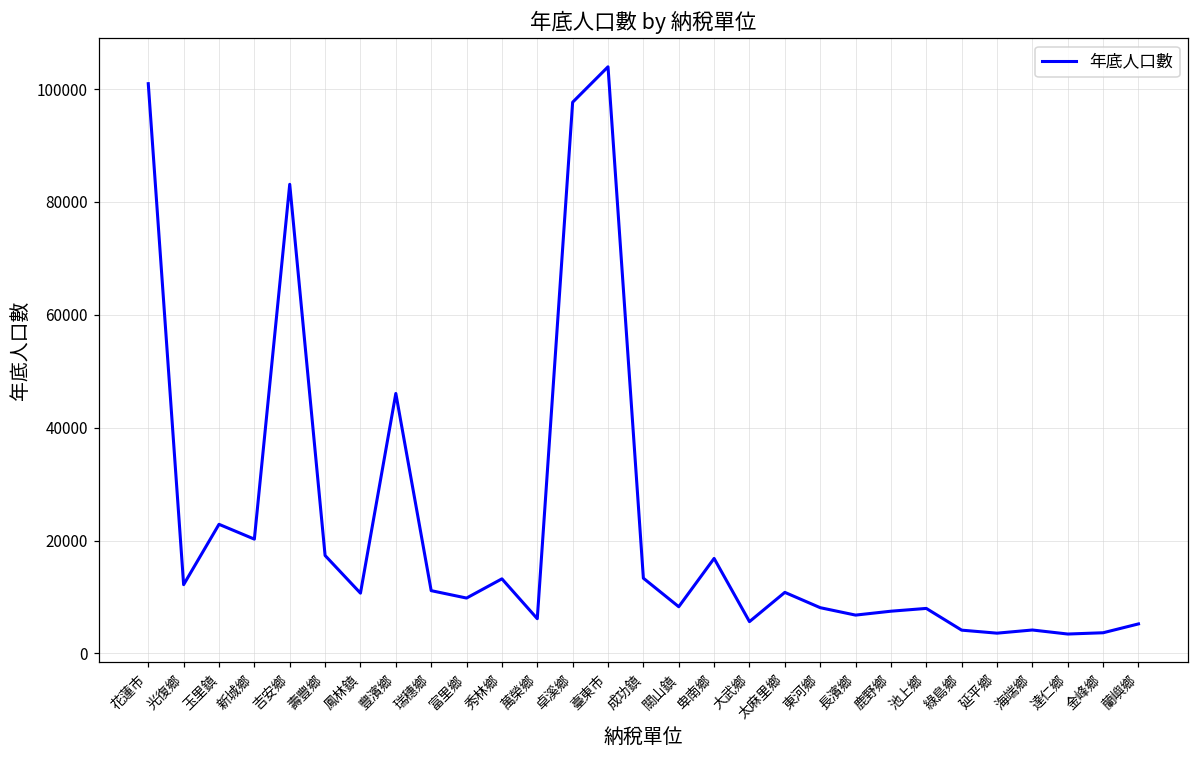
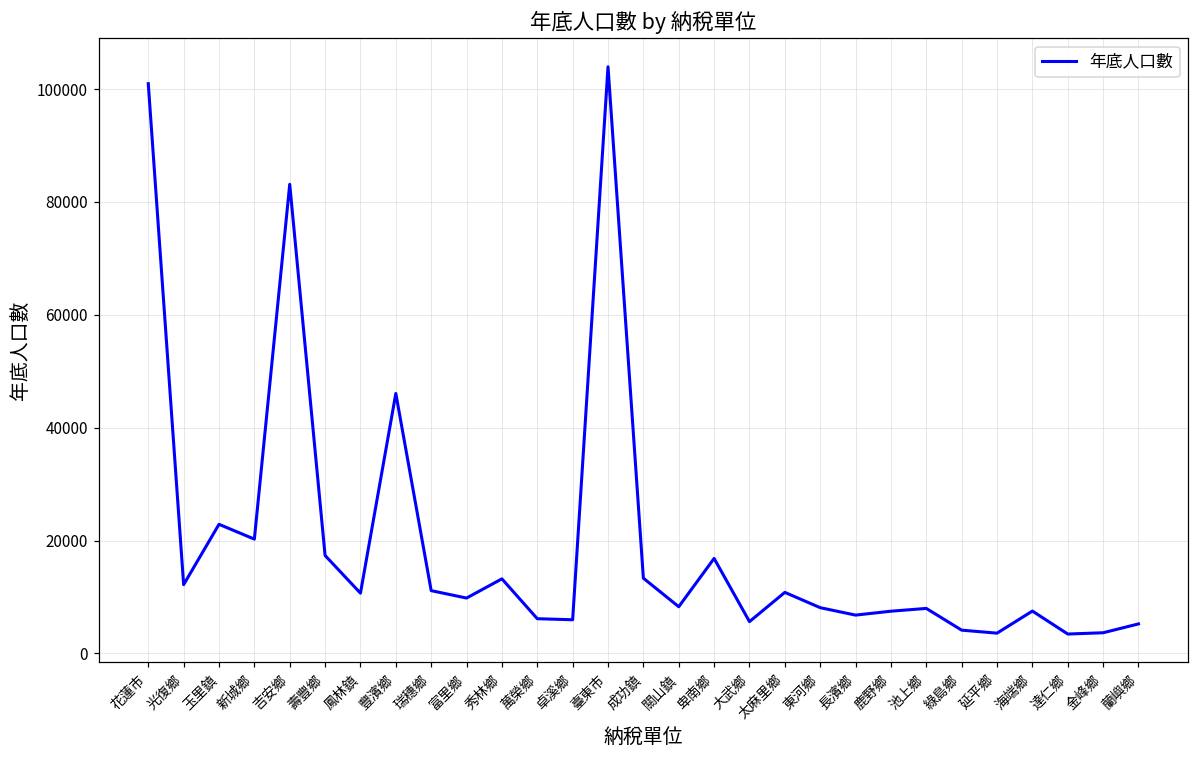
卓溪鄉: 98000 -> 6000
海端鄉: 4000 -> 8000
